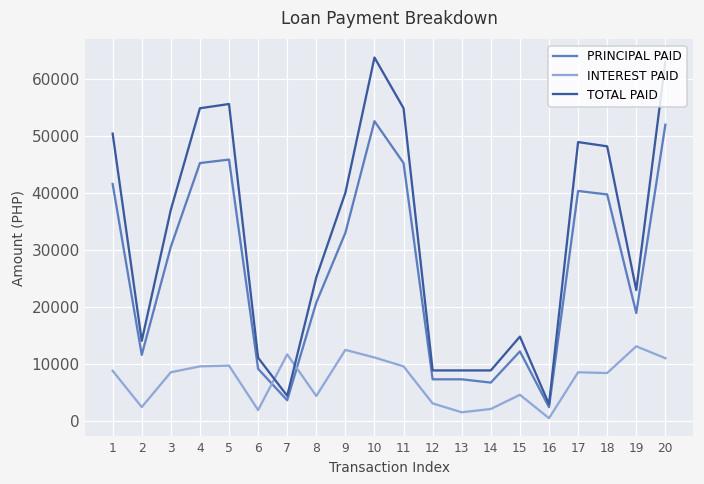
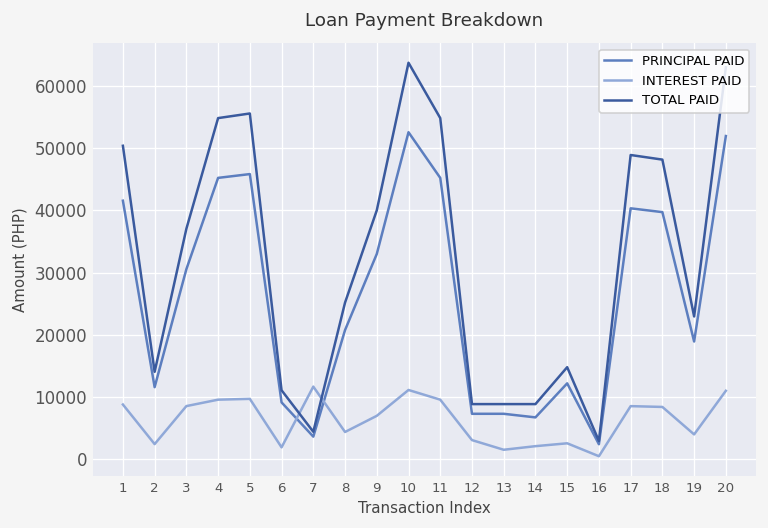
INTEREST PAID, 9: 12000 -> 7000
INTEREST PAID, 15: 5000 -> 3000
INTEREST PAID, 19: 13000 -> 4000
